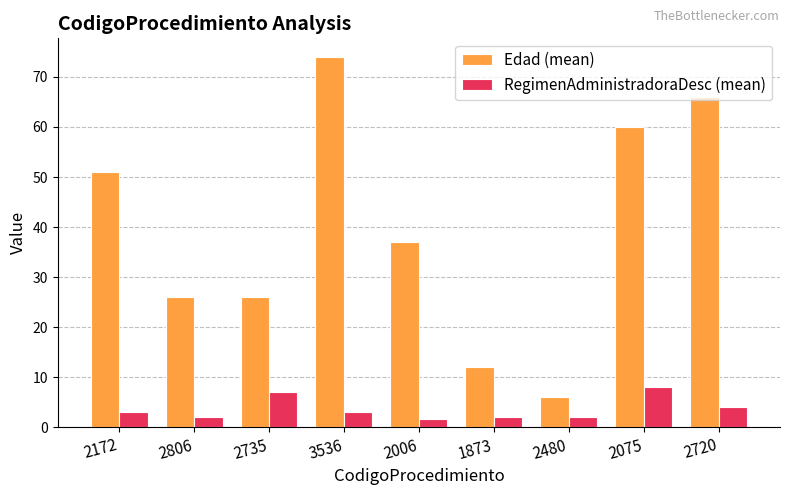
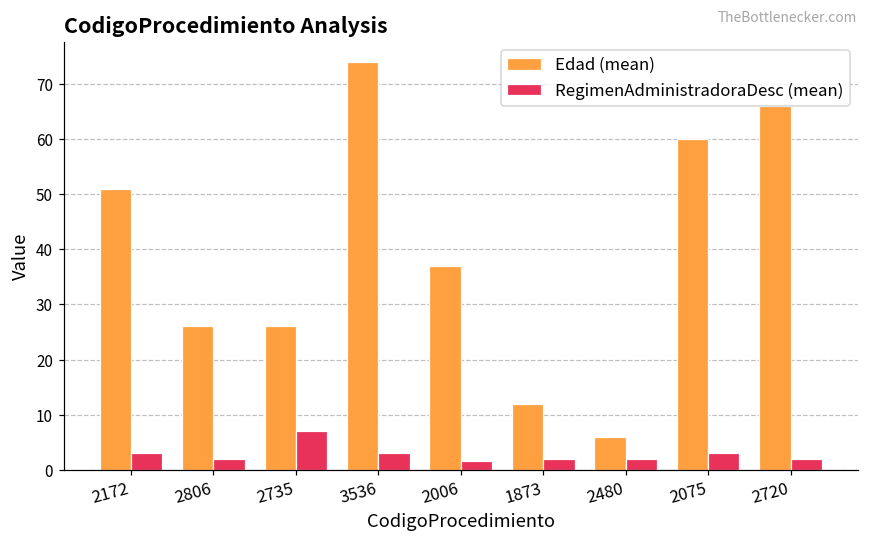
RegimenAdministradoraDesc (mean), 2075: 8 -> 3
RegimenAdministradoraDesc (mean), 2720: 4 -> 2
